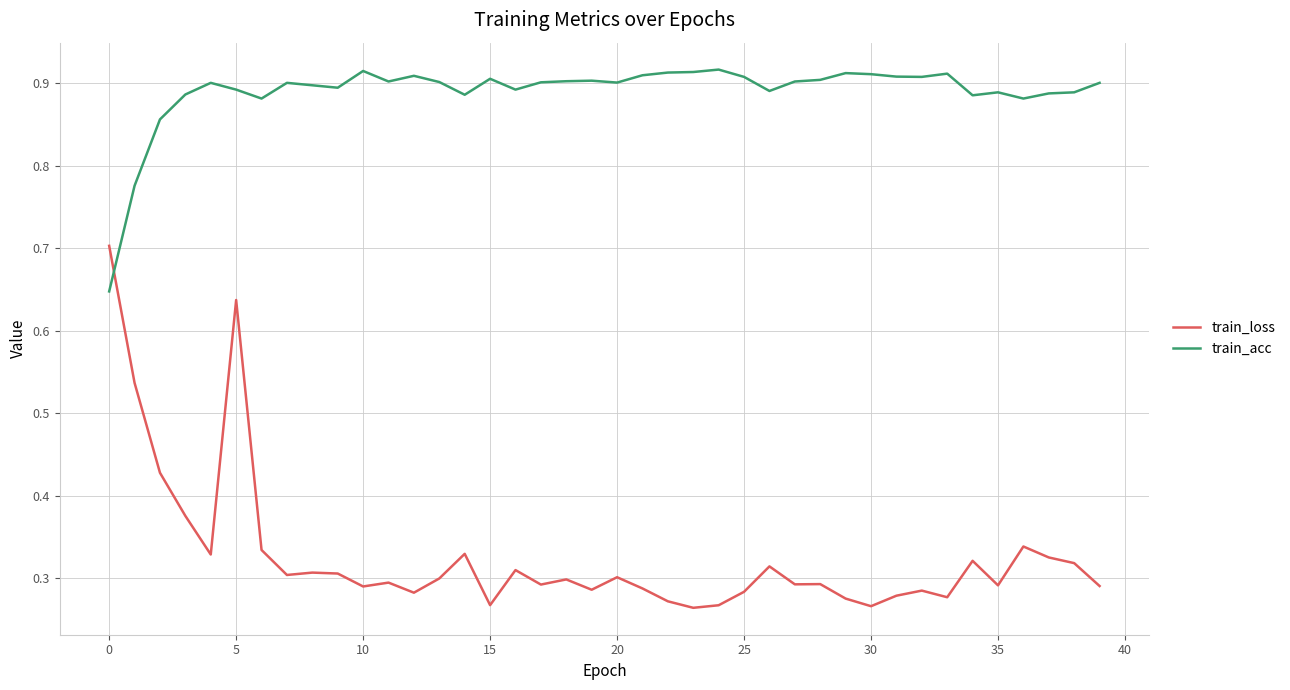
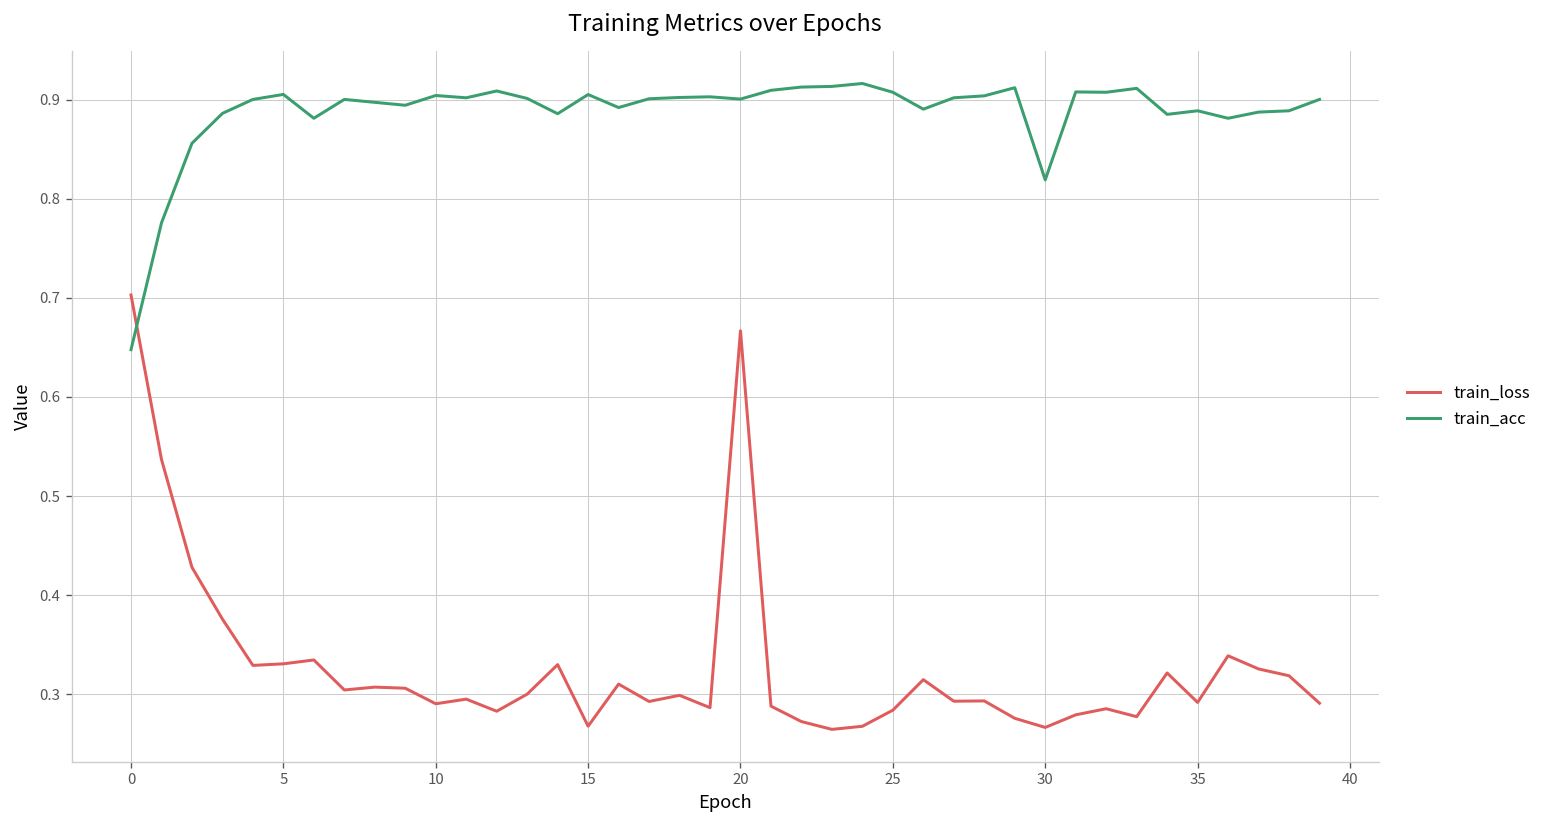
train_loss, 5: 0.64 -> 0.33
train_acc, 5: 0.89 -> 0.91
train_acc, 10: 0.91 -> 0.90
train_loss, 20: 0.30 -> 0.67
train_acc, 30: 0.91 -> 0.82
